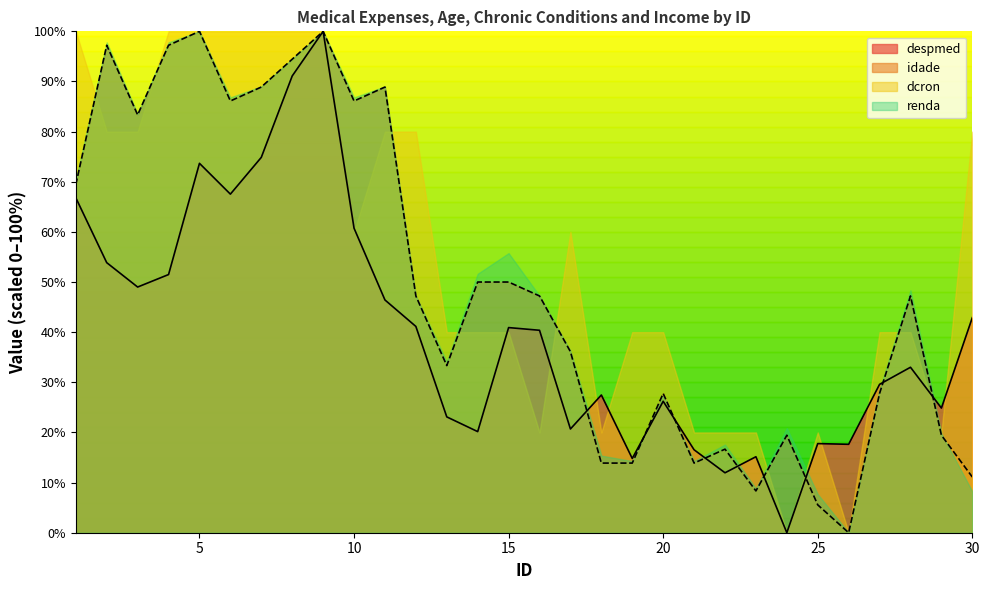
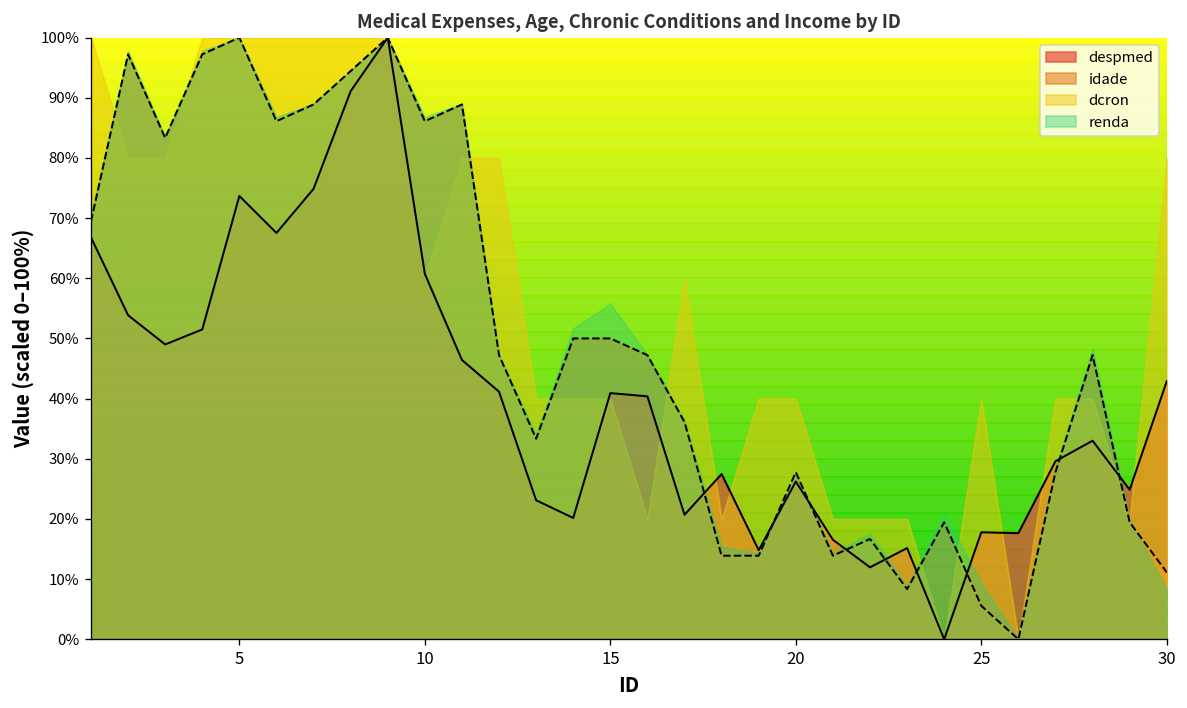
dcron, 25: 20% -> 40%
renda, 25: 8% -> 9%
